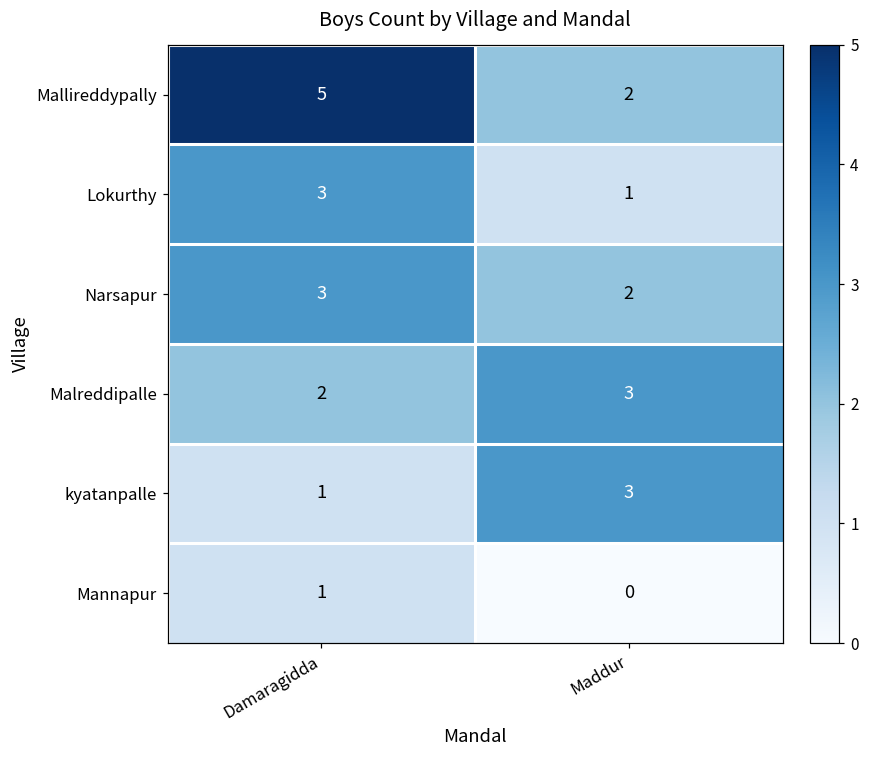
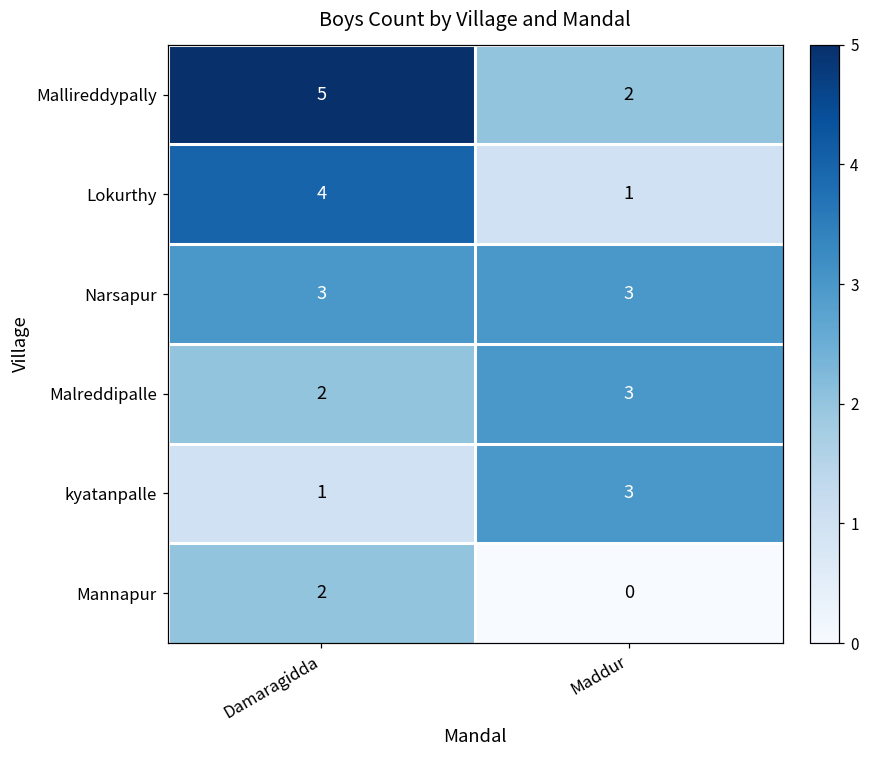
Lokurthy, Damaragidda: 3 -> 4
Narsapur, Maddur: 2 -> 3
Mannapur, Damaragidda: 1 -> 2
